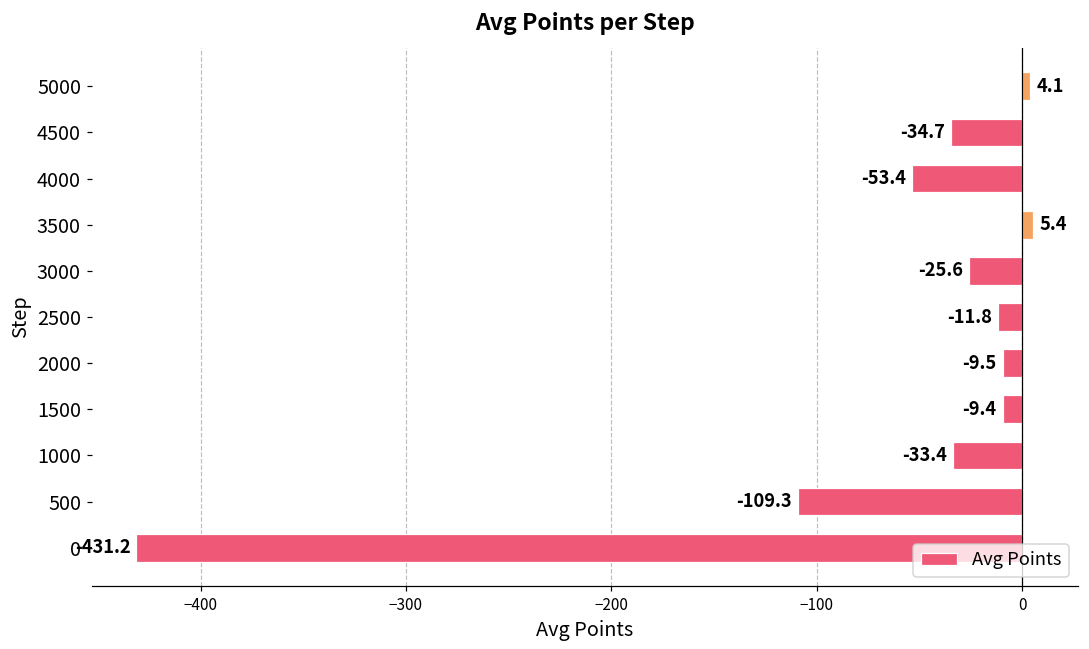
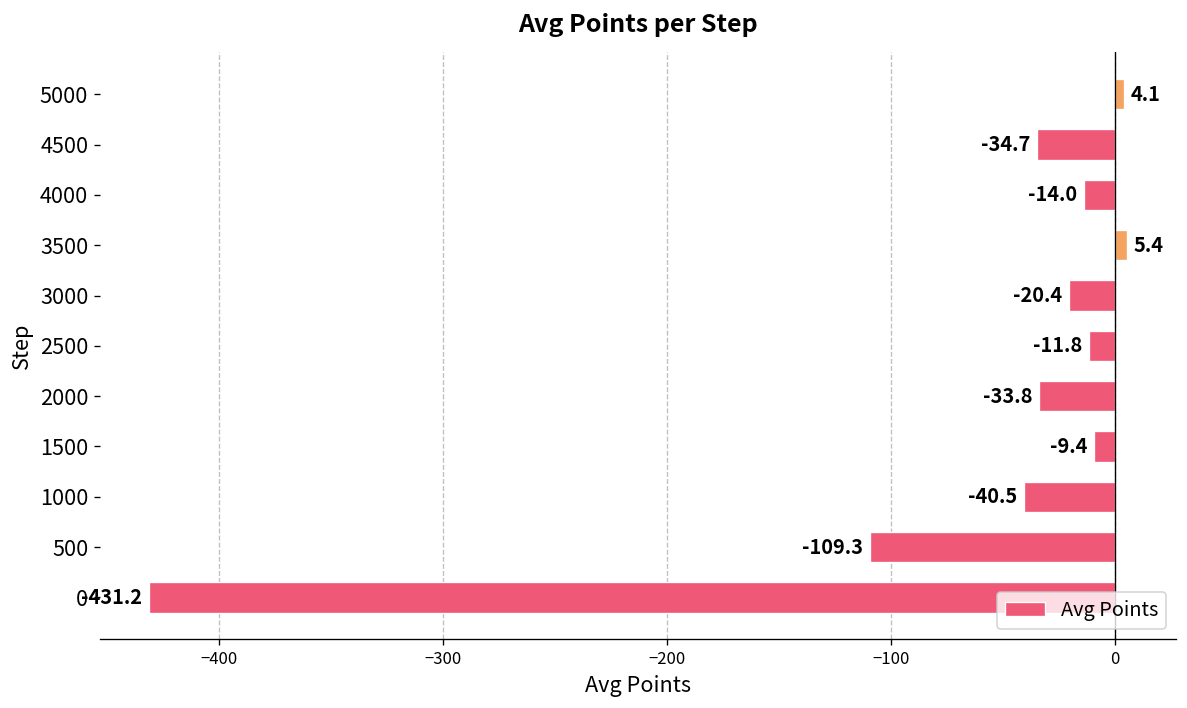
4000: -53.4 -> -14.0
3000: -25.6 -> -20.4
2000: -9.5 -> -33.8
1000: -33.4 -> -40.5
